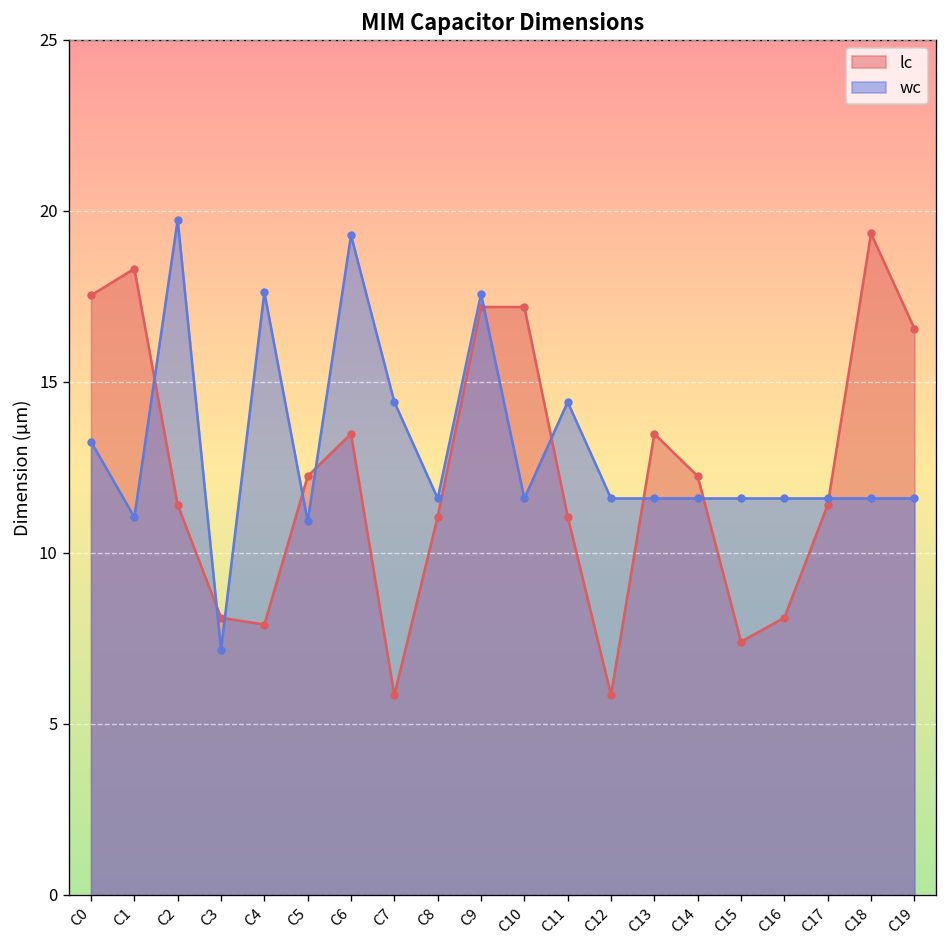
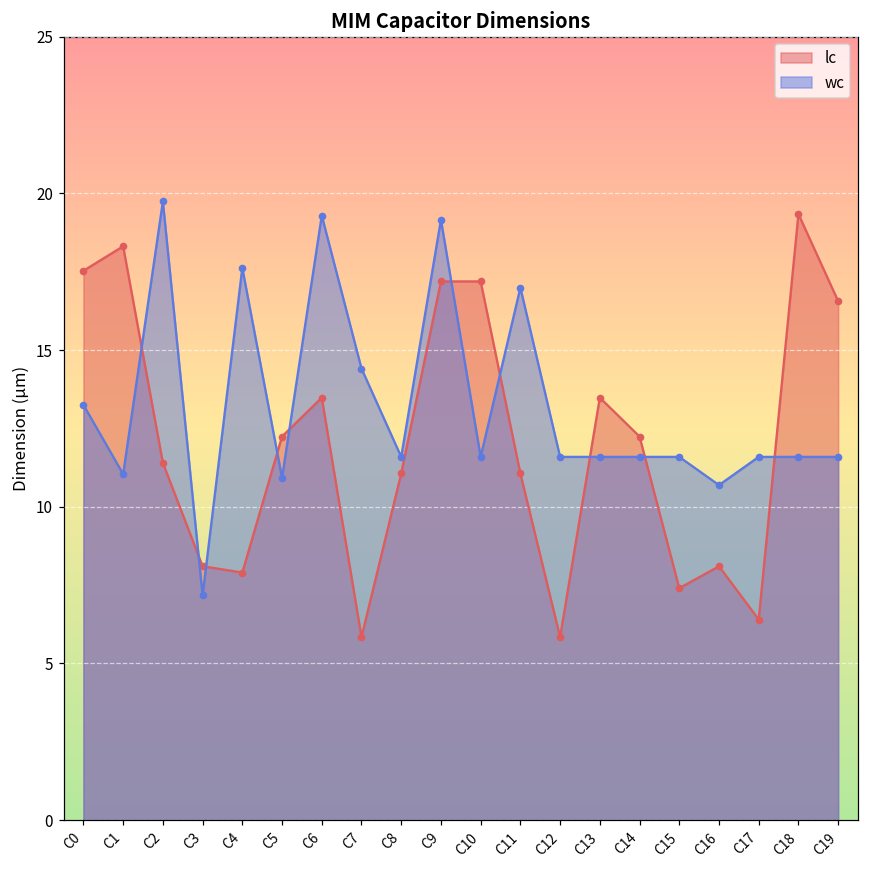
wc, C9: 17.6 -> 19.2
wc, C11: 14.4 -> 17.0
wc, C16: 11.6 -> 10.7
lc, C17: 11.4 -> 6.4
